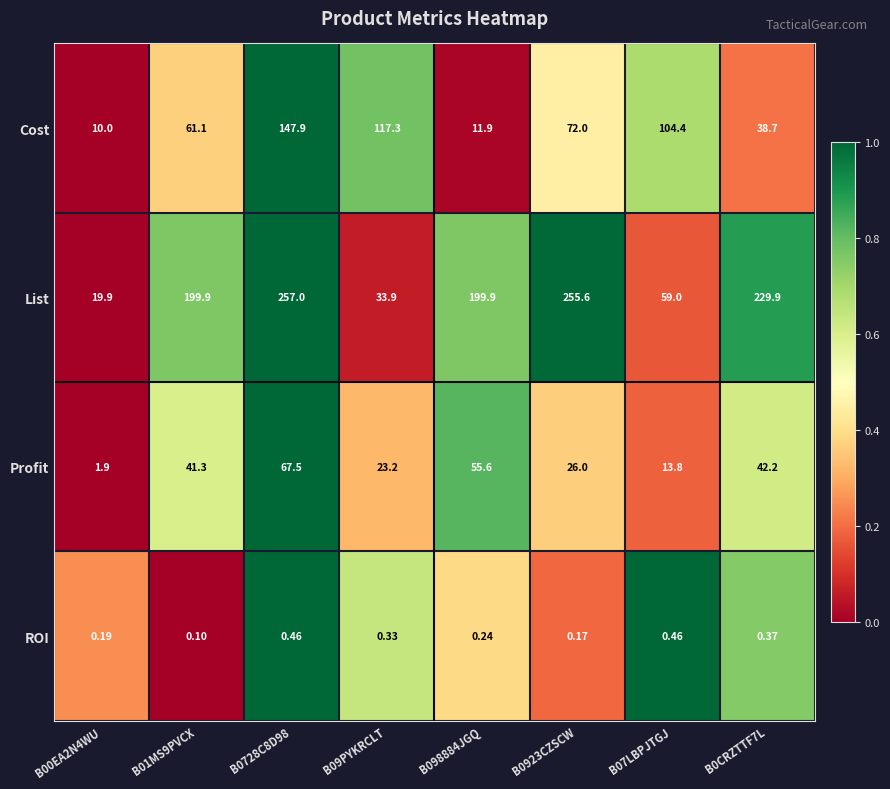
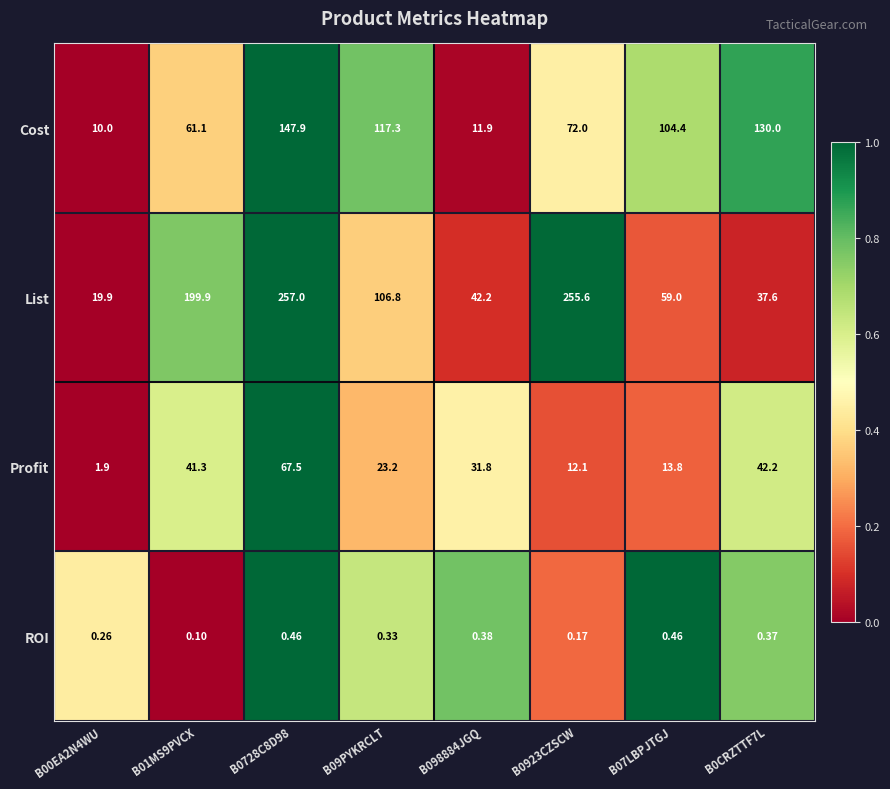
Cost, B0CRZTTF7L: 38.7 -> 130.0
List, B09PYKRCLT: 33.9 -> 106.8
List, B098884JGQ: 199.9 -> 42.2
List, B0CRZTTF7L: 229.9 -> 37.6
Profit, B098884JGQ: 55.6 -> 31.8
Profit, B0923CZSCW: 26.0 -> 12.1
ROI, B00EA2N4WU: 0.19 -> 0.26
ROI, B098884JGQ: 0.24 -> 0.38
